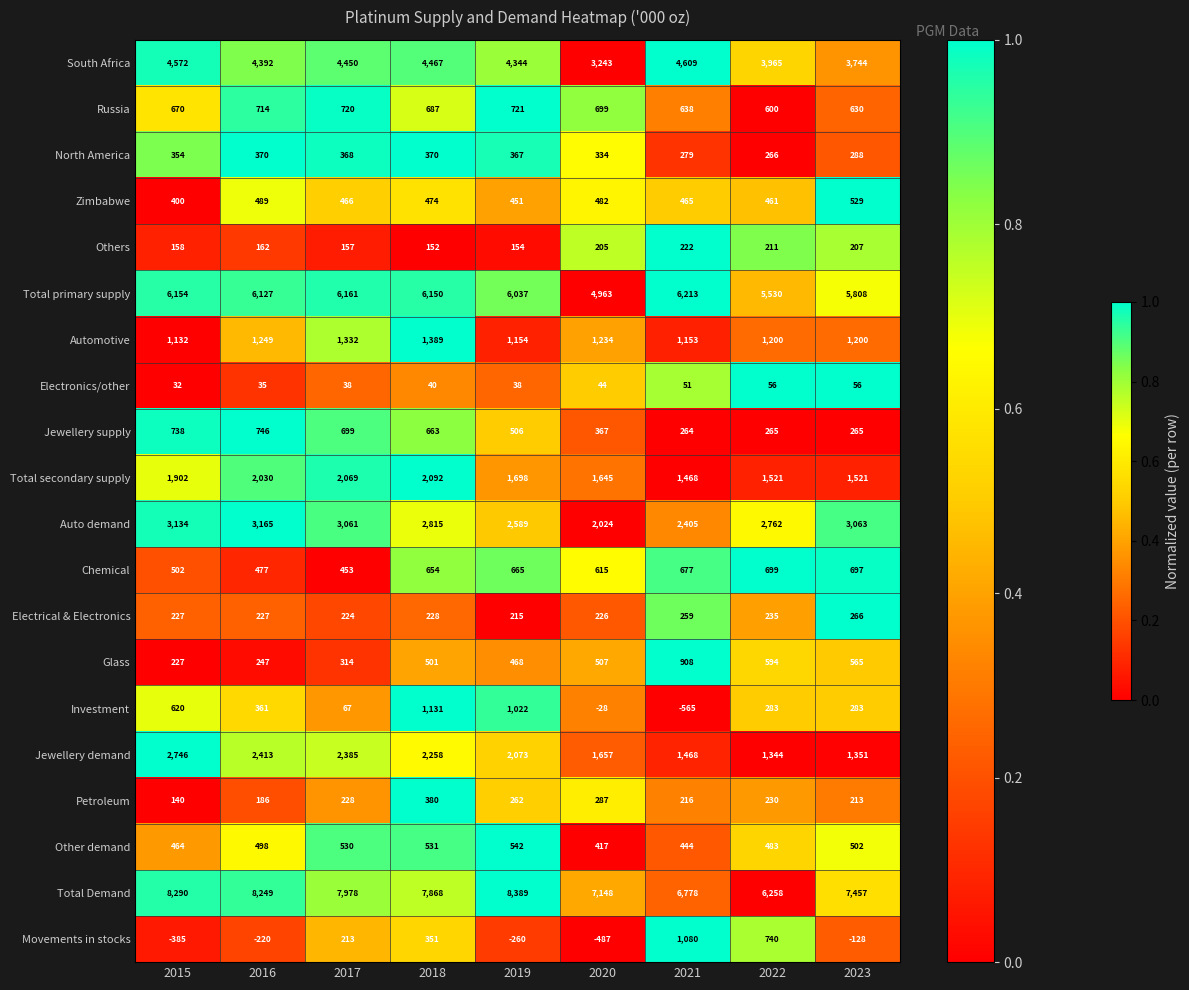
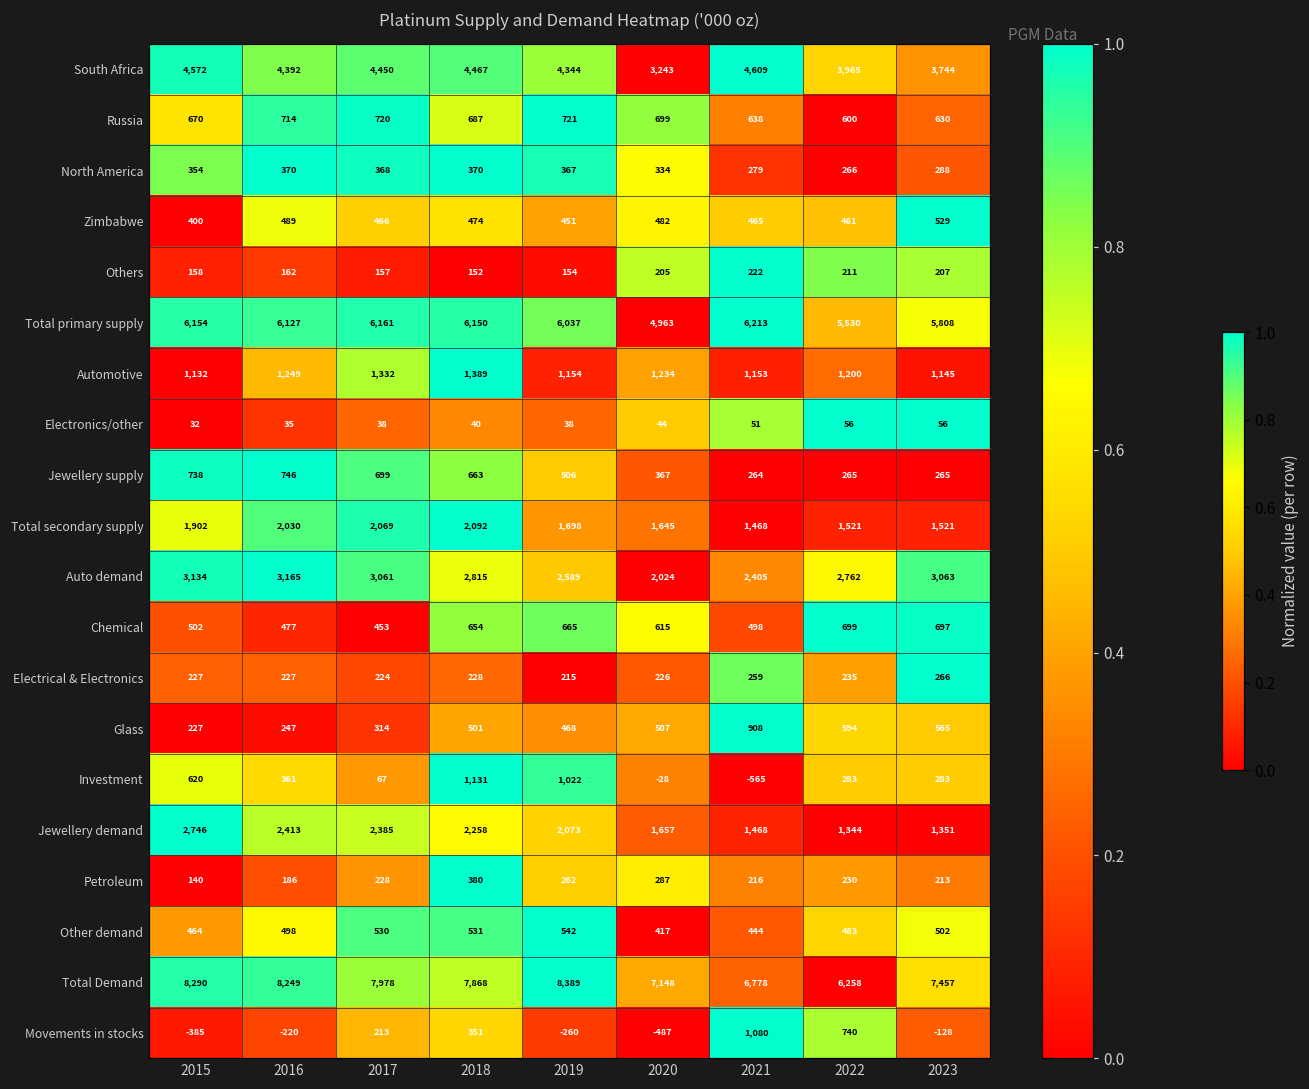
Automotive, 2023: 1,200 -> 1,145
Chemical, 2021: 677 -> 498
